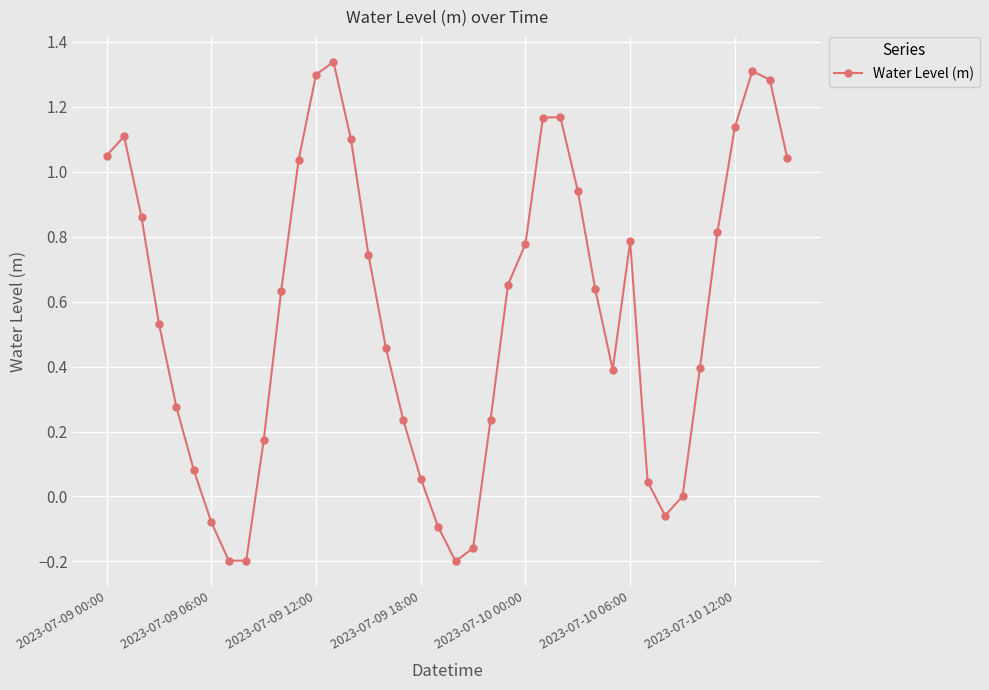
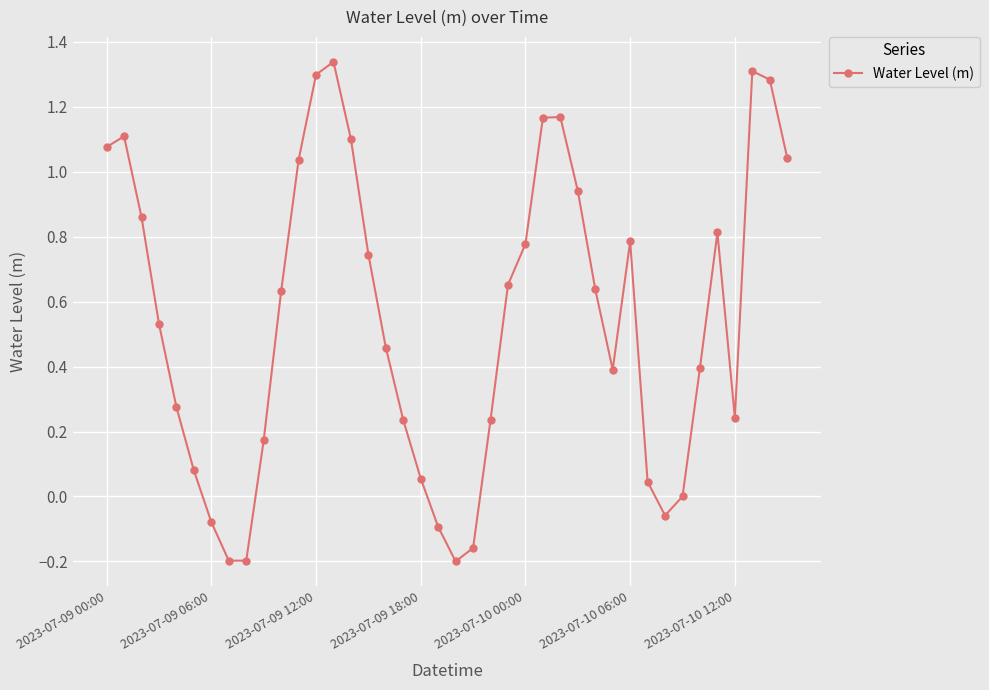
2023-07-09 00:00: 1.05 -> 1.08
2023-07-10 12:00: 1.14 -> 0.24
